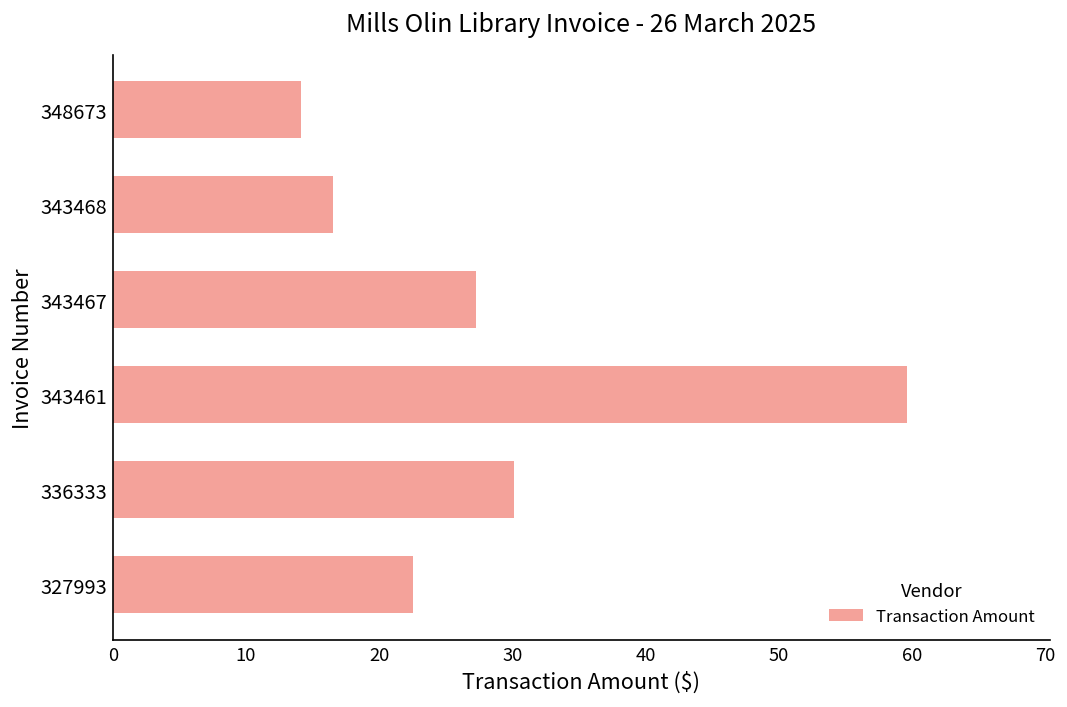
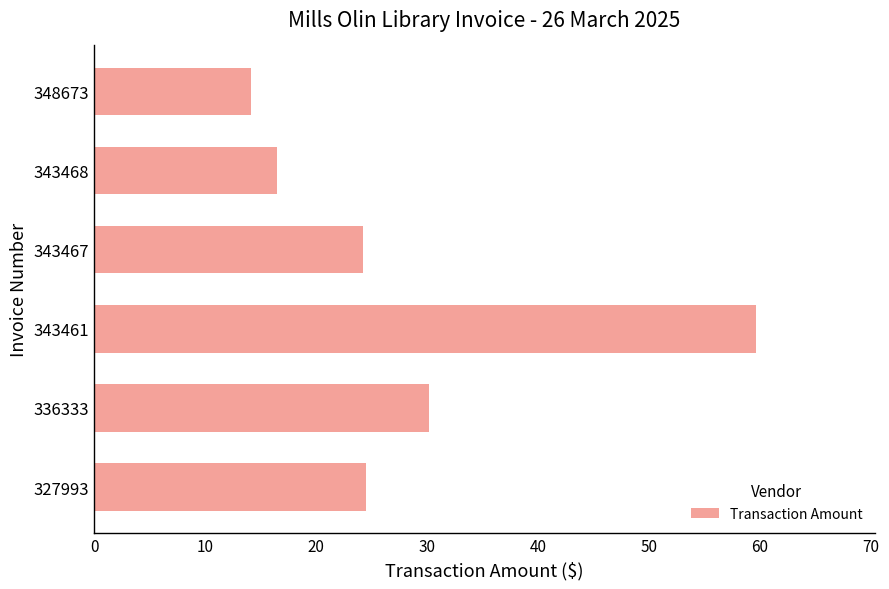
343467: 27.2 -> 24.2
327993: 22.5 -> 24.5
